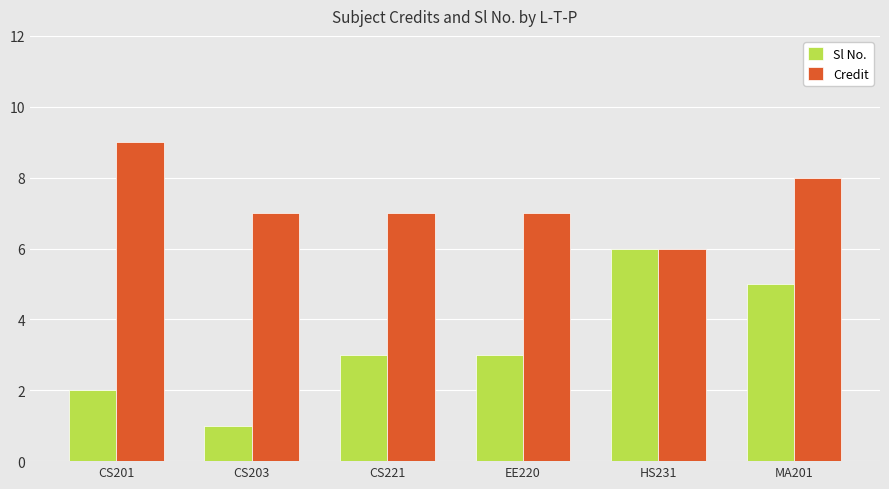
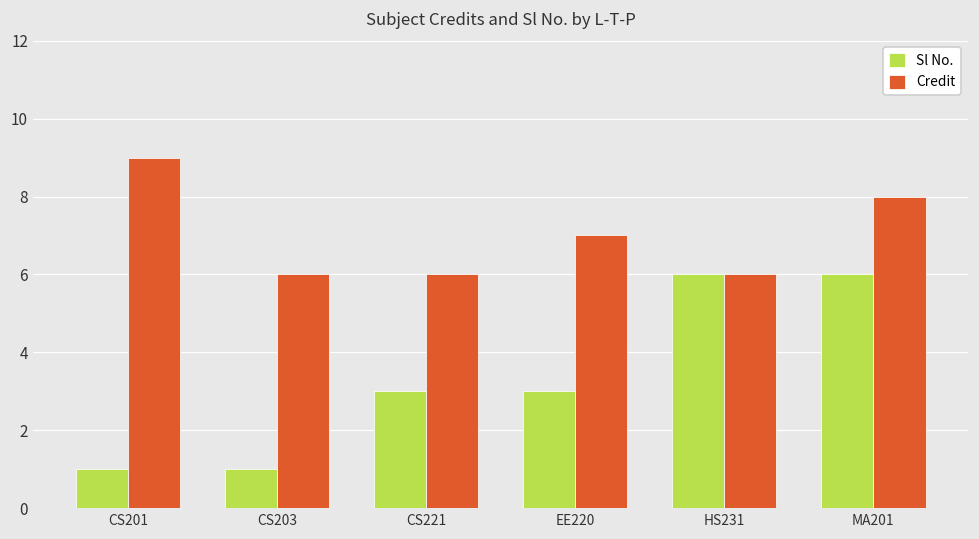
Sl No., CS201: 2 -> 1
Credit, CS203: 7 -> 6
Credit, CS221: 7 -> 6
Sl No., MA201: 5 -> 6
